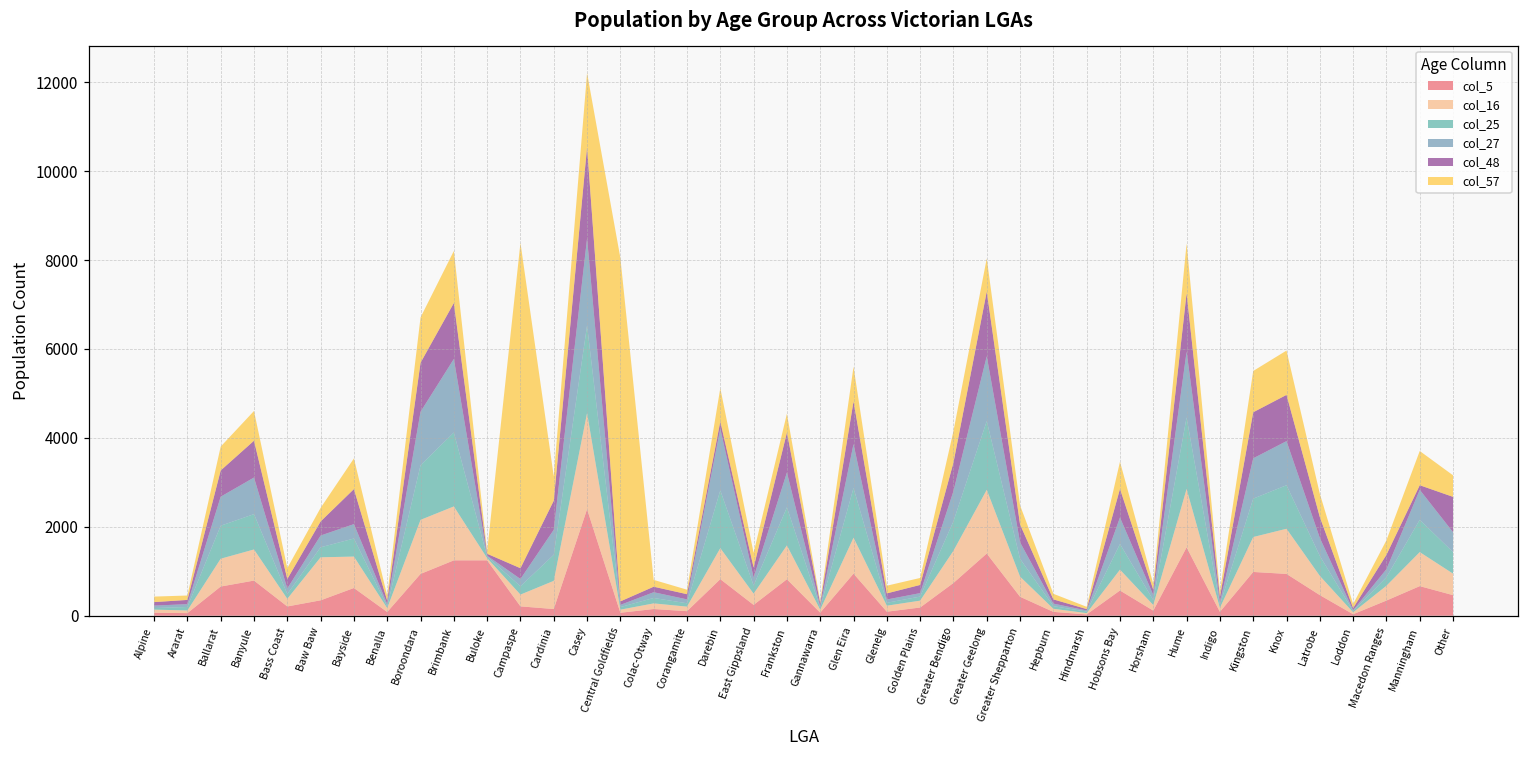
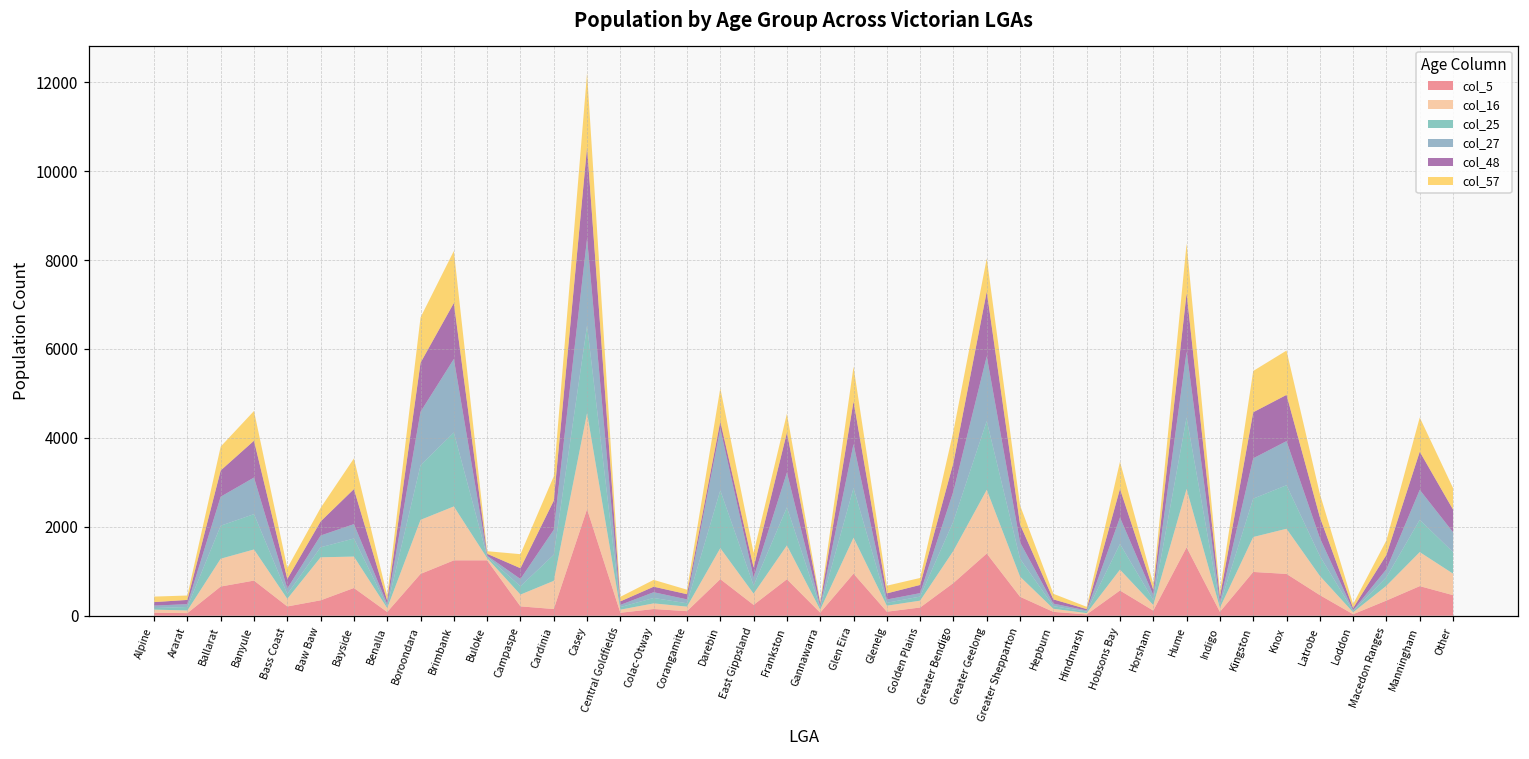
col_57, Campaspe: 7300 -> 300
col_57, Central Goldfields: 7700 -> 100
col_48, Manningham: 100 -> 900
col_48, Other: 800 -> 500
